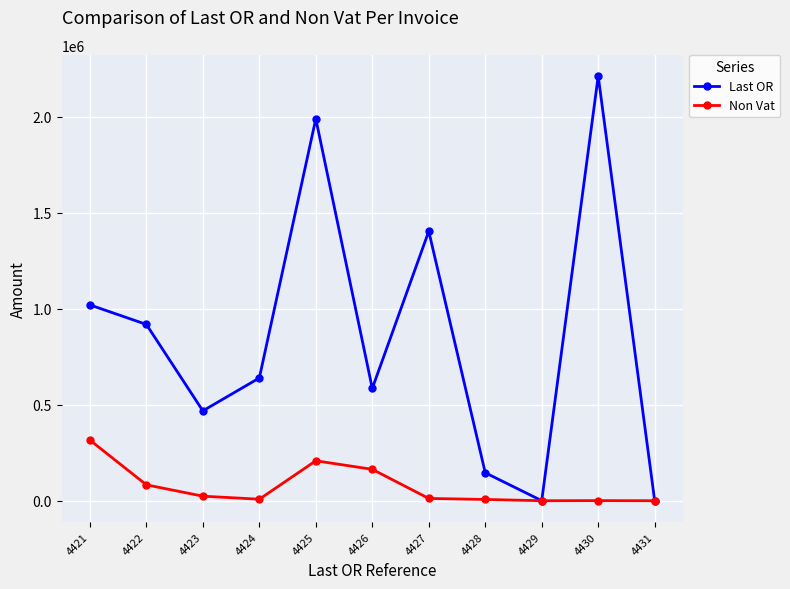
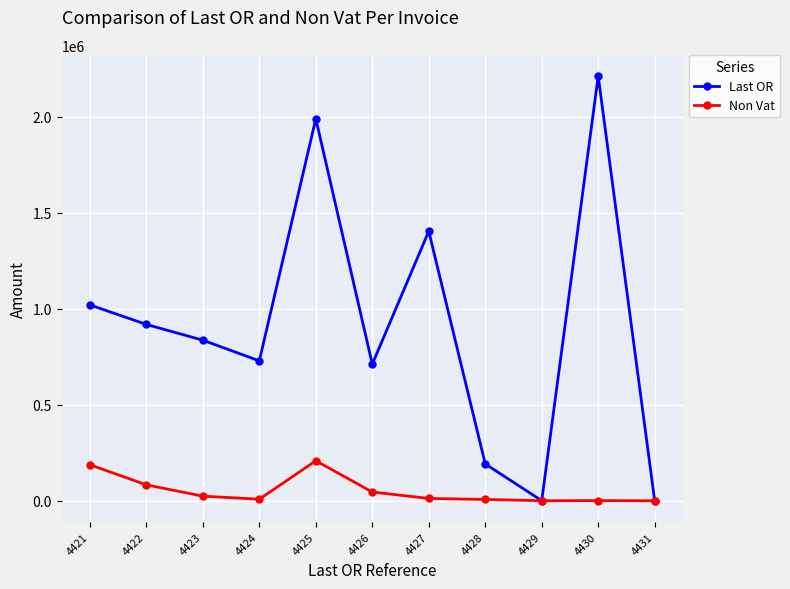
Non Vat, 4421: 320000 -> 190000
Last OR, 4423: 470000 -> 840000
Last OR, 4424: 640000 -> 730000
Last OR, 4426: 590000 -> 710000
Non Vat, 4426: 160000 -> 50000
Last OR, 4428: 150000 -> 190000
